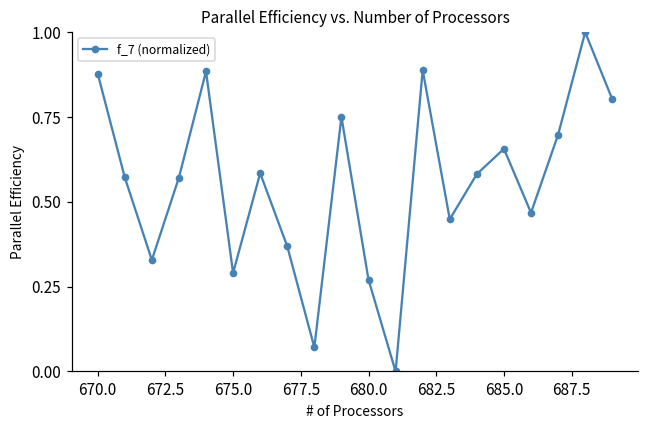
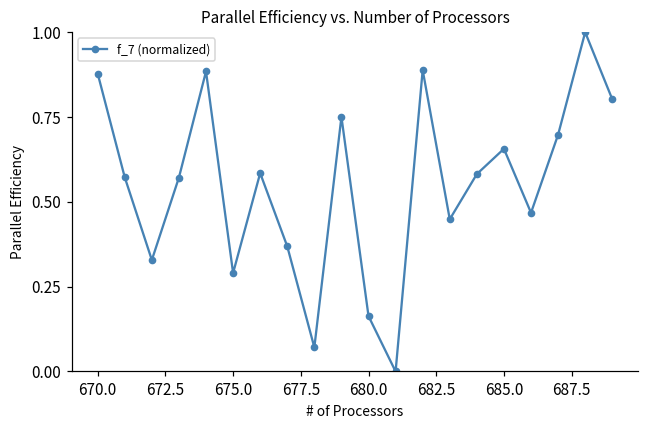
680.0: 0.27 -> 0.16
